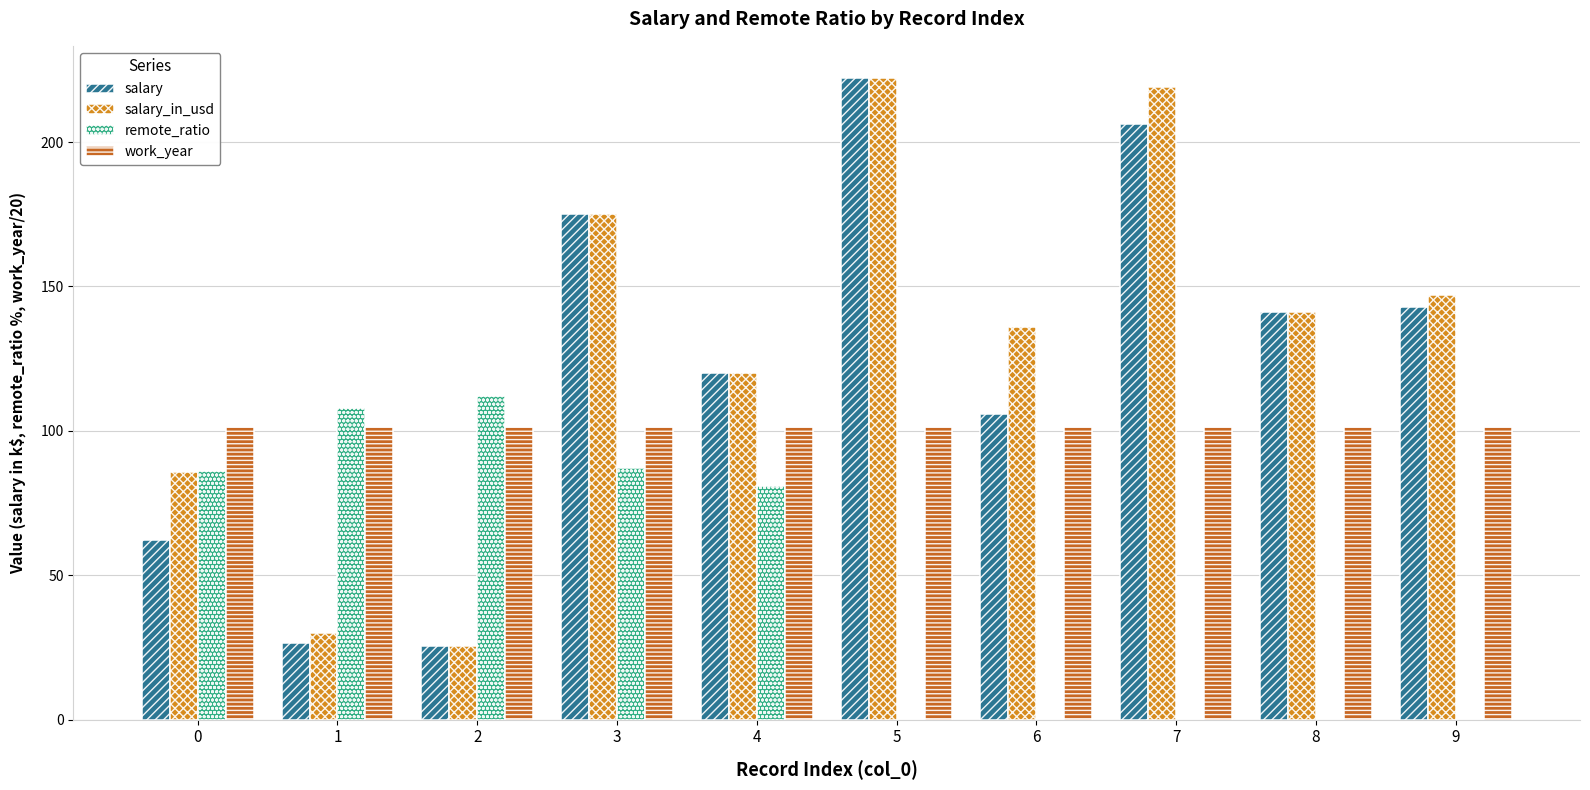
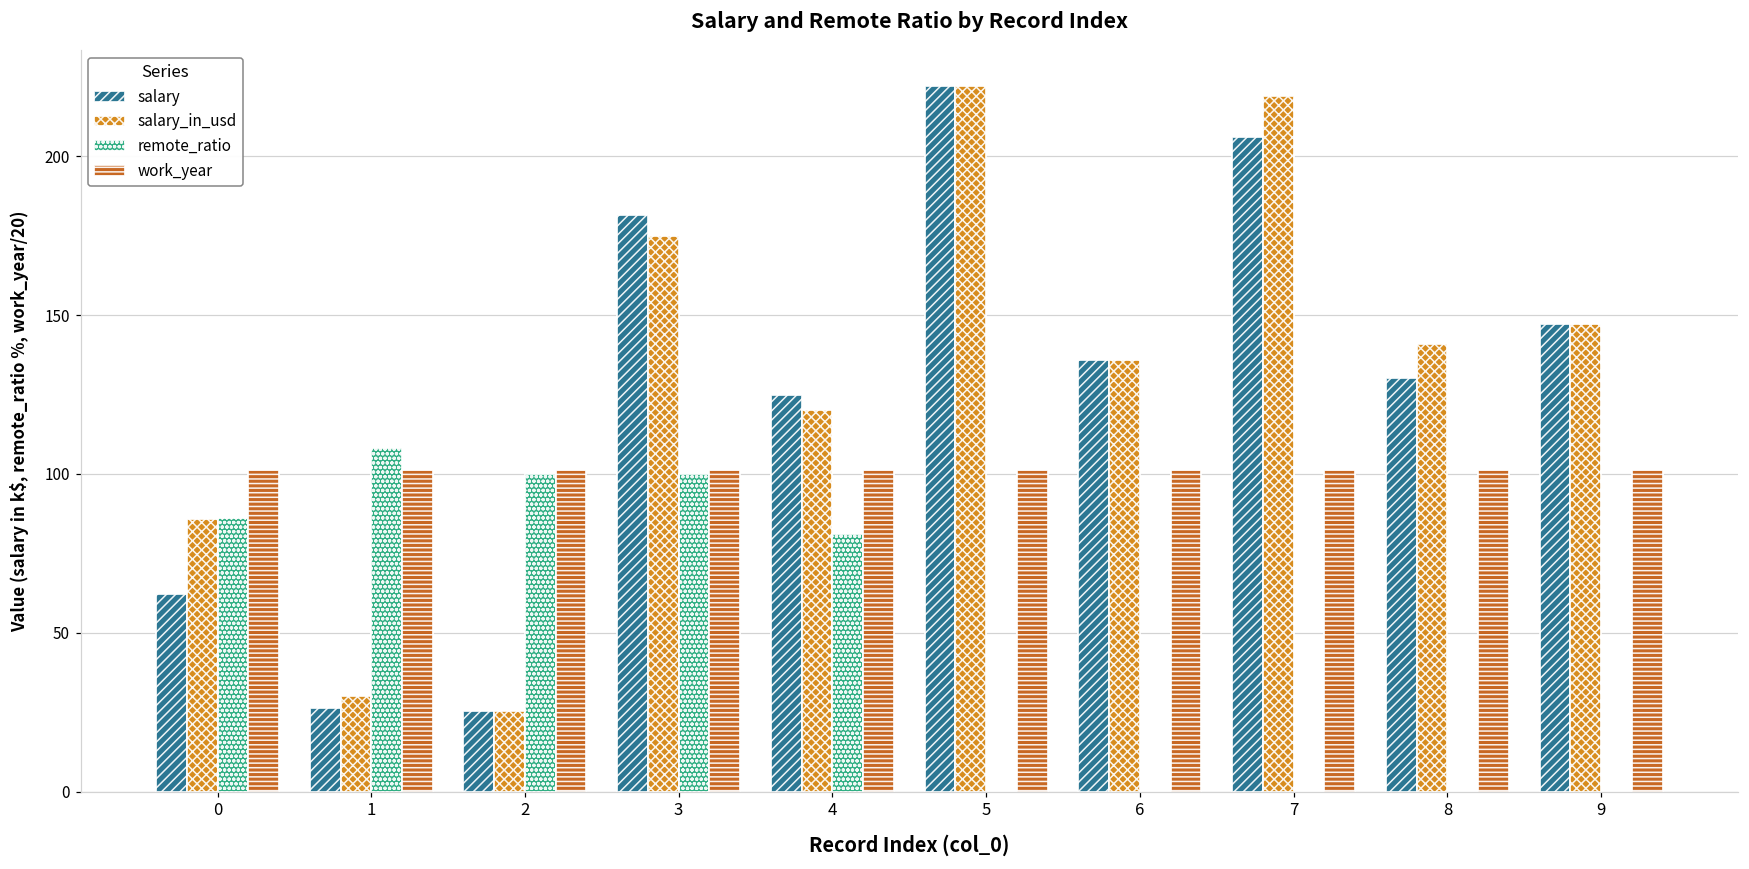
remote_ratio, 2: 112 -> 100
salary, 3: 175 -> 181
remote_ratio, 3: 87 -> 100
salary, 4: 120 -> 125
salary, 6: 106 -> 136
salary, 8: 141 -> 130
salary, 9: 143 -> 147
